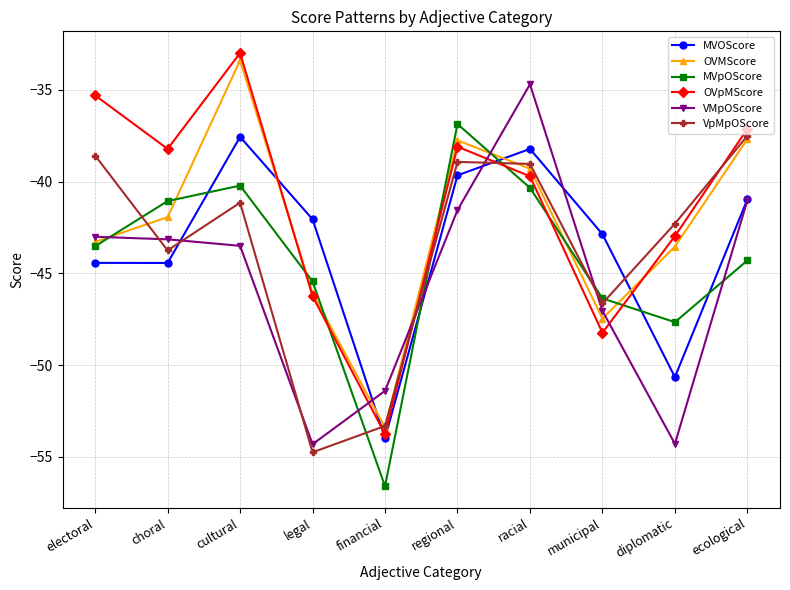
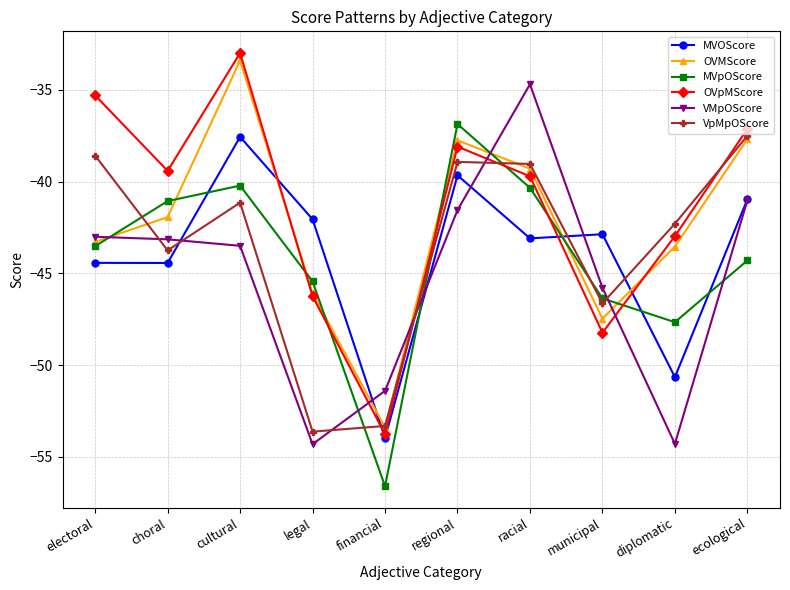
OVpMScore, choral: -38.2 -> -39.4
VpMpOScore, legal: -54.7 -> -53.6
MVOScore, racial: -38.2 -> -43.1
VMpOScore, municipal: -47.0 -> -45.8
